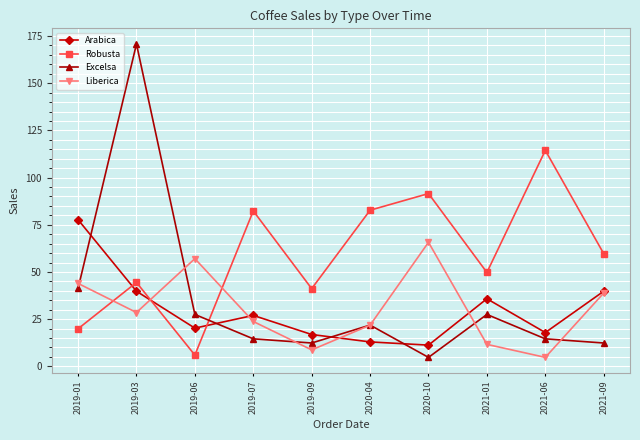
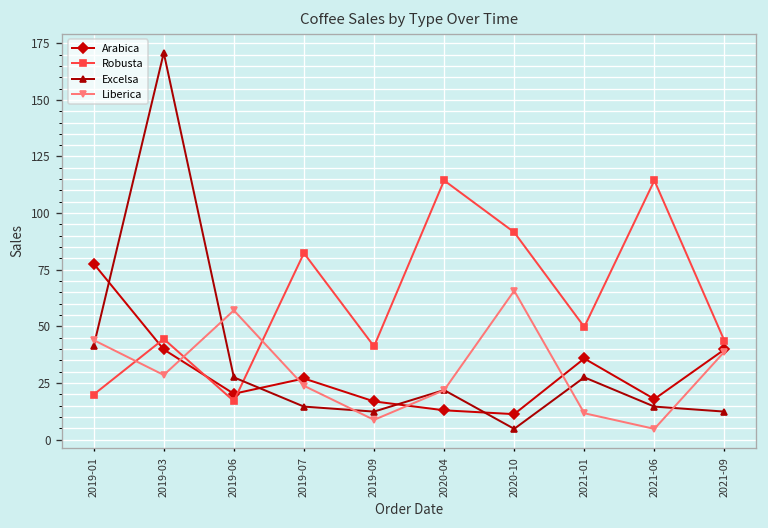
Robusta, 2019-06: 6 -> 17
Robusta, 2020-04: 83 -> 114
Robusta, 2021-09: 60 -> 44
